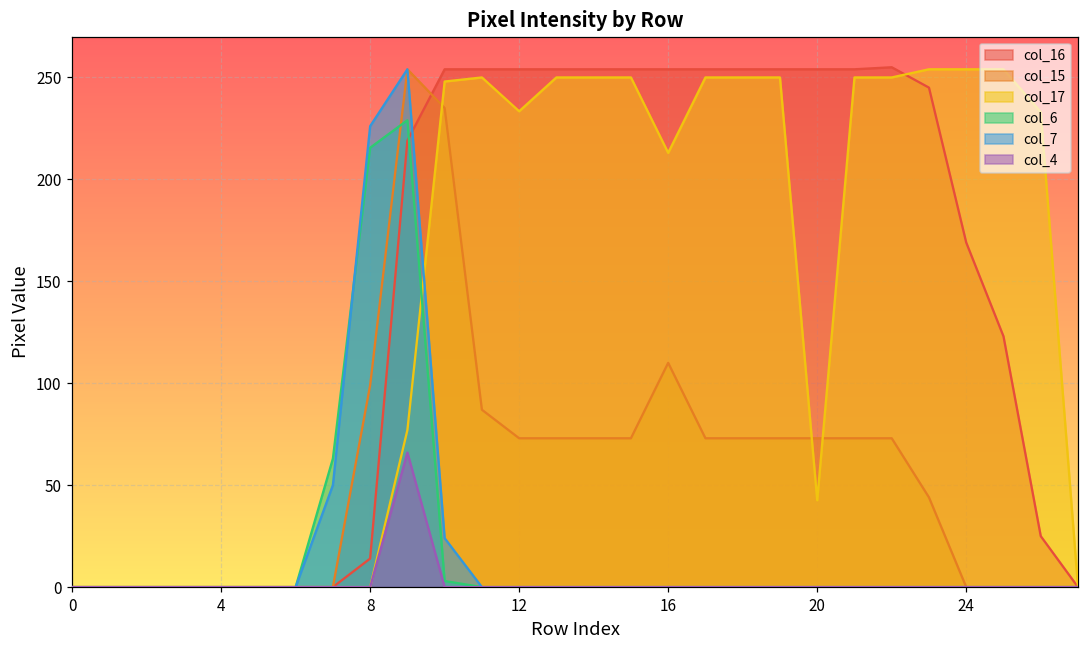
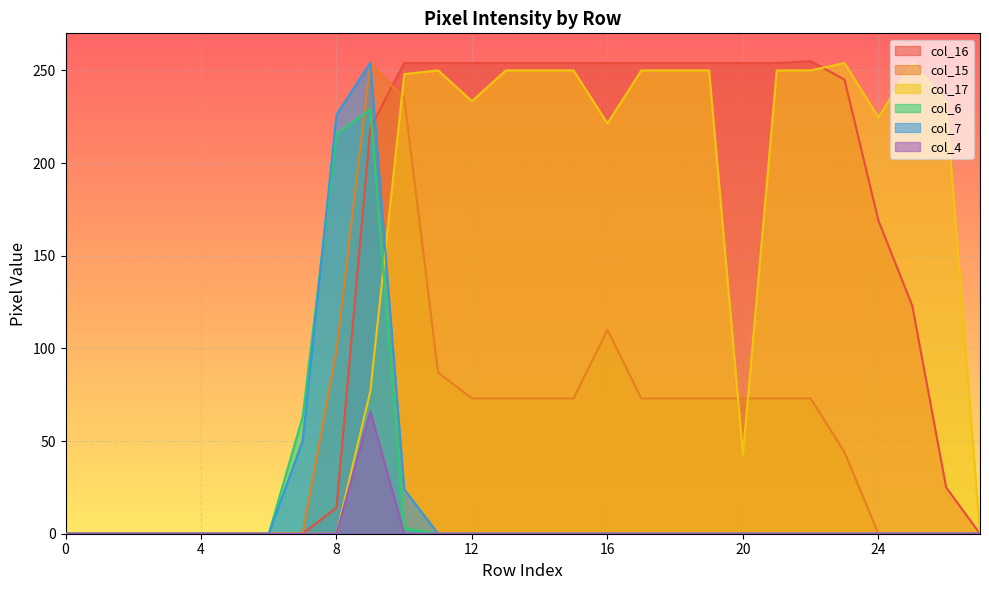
col_17, 16: 213 -> 221
col_17, 24: 254 -> 225
